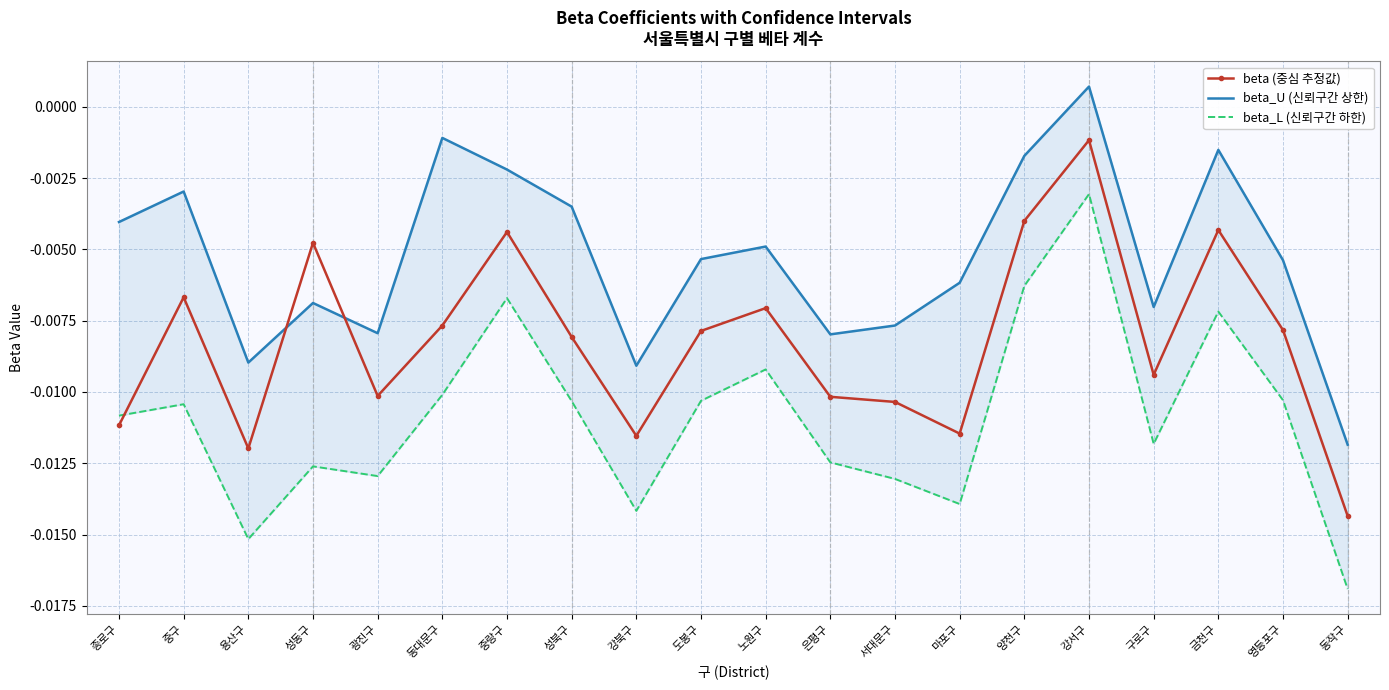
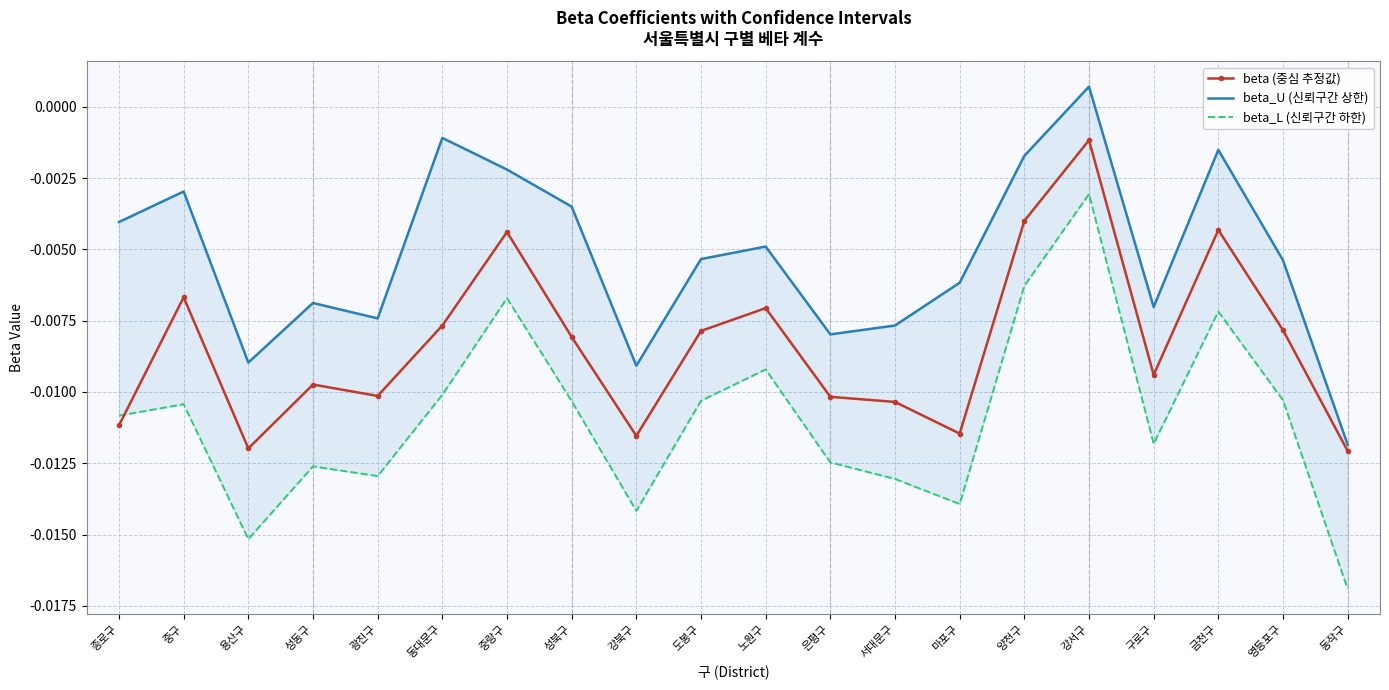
beta (중심 추정값), 성동구: -0.0048 -> -0.0097
beta_U (신뢰구간 상한), 광진구: -0.0079 -> -0.0074
beta (중심 추정값), 동작구: -0.0144 -> -0.0121
